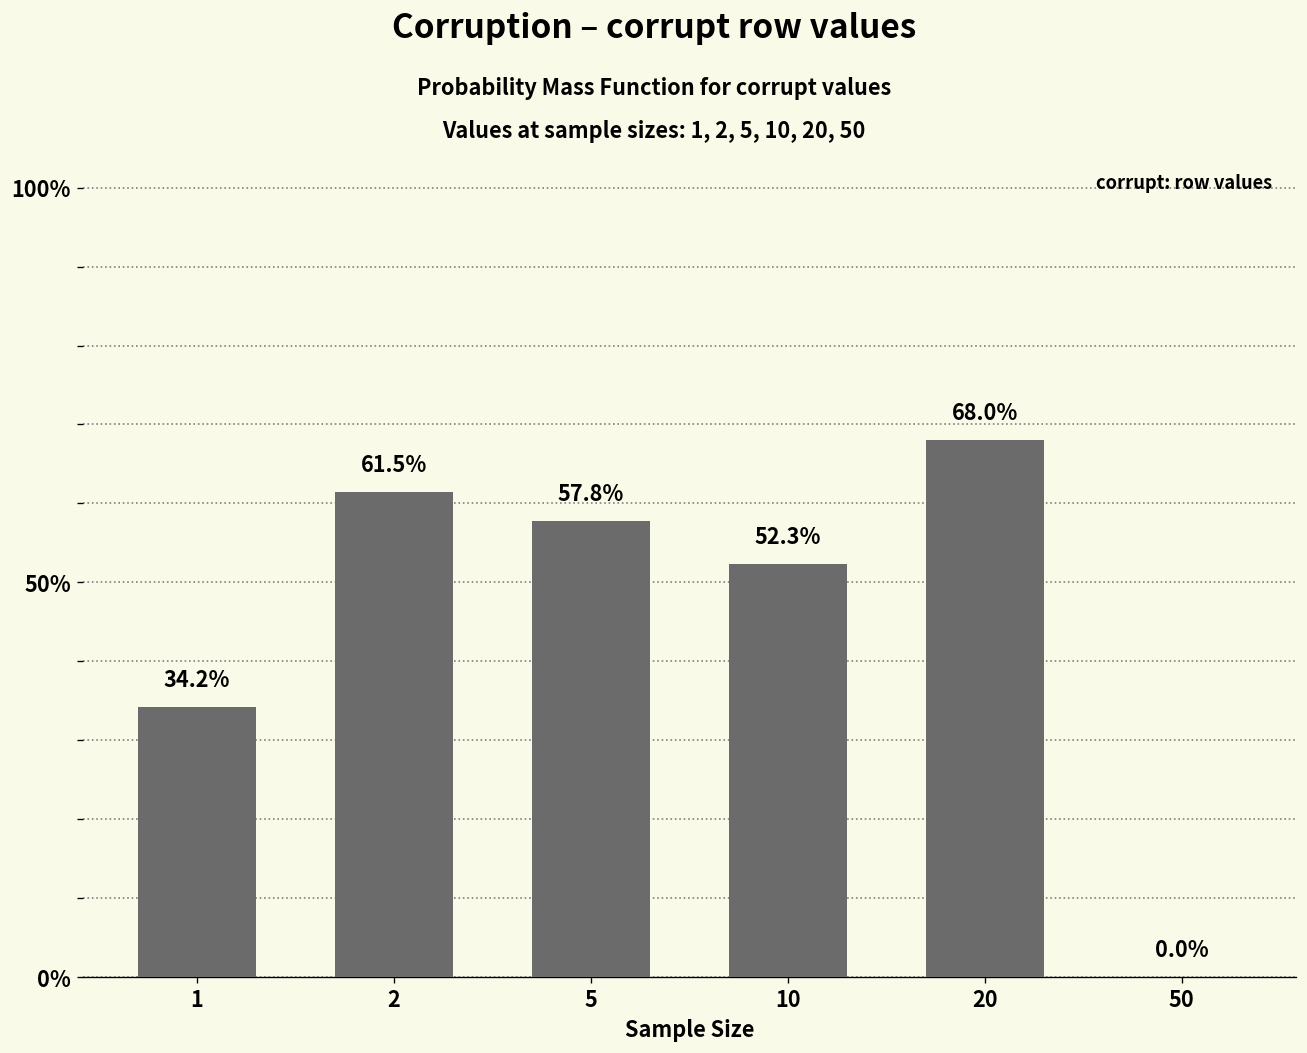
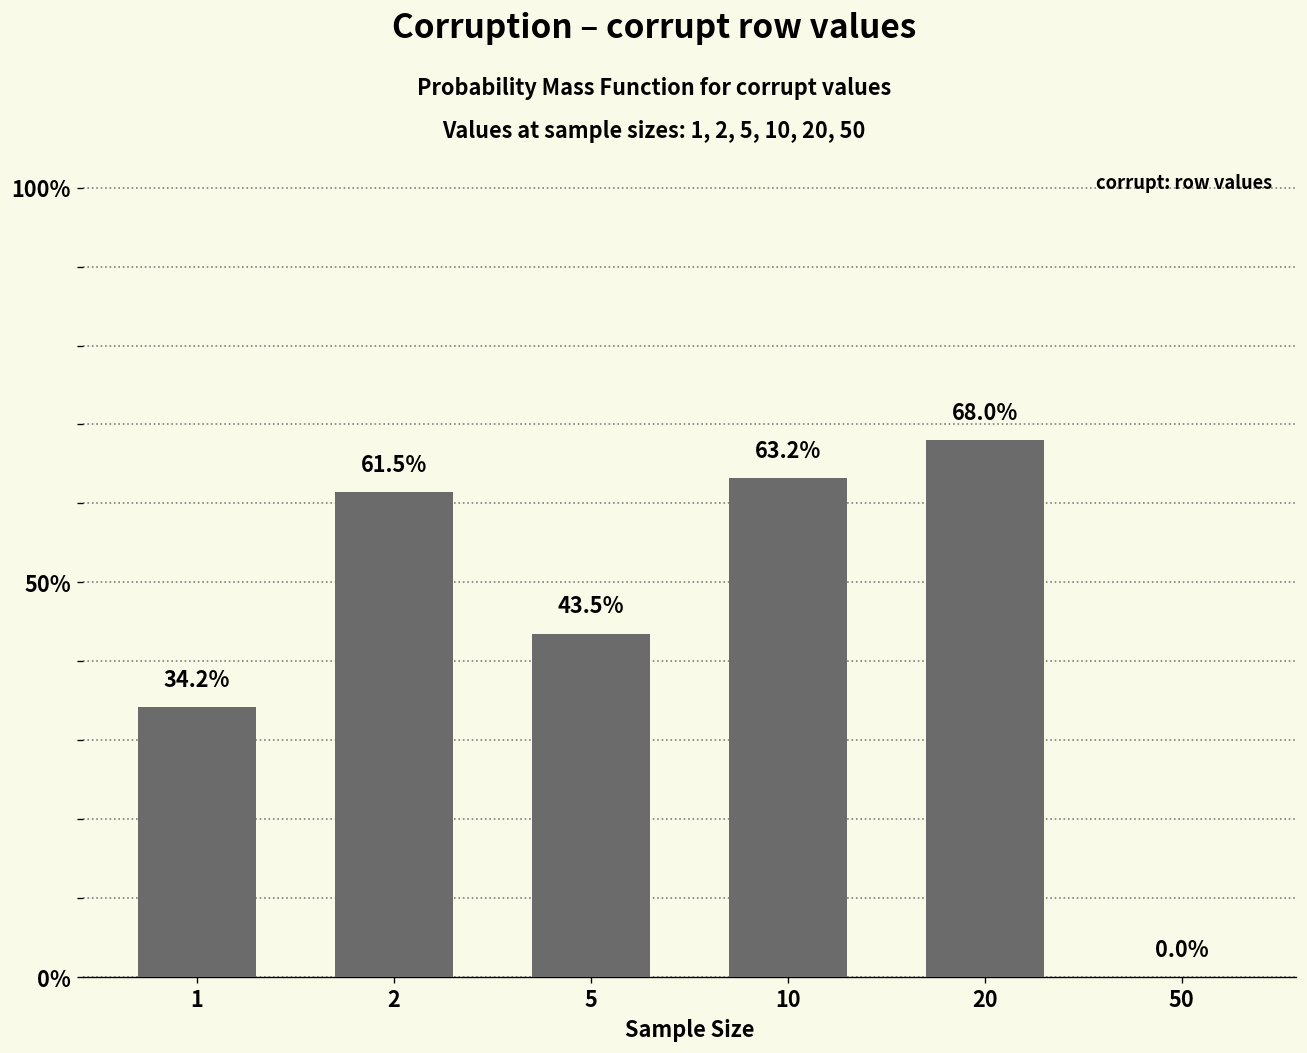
5: 57.8% -> 43.5%
10: 52.3% -> 63.2%
